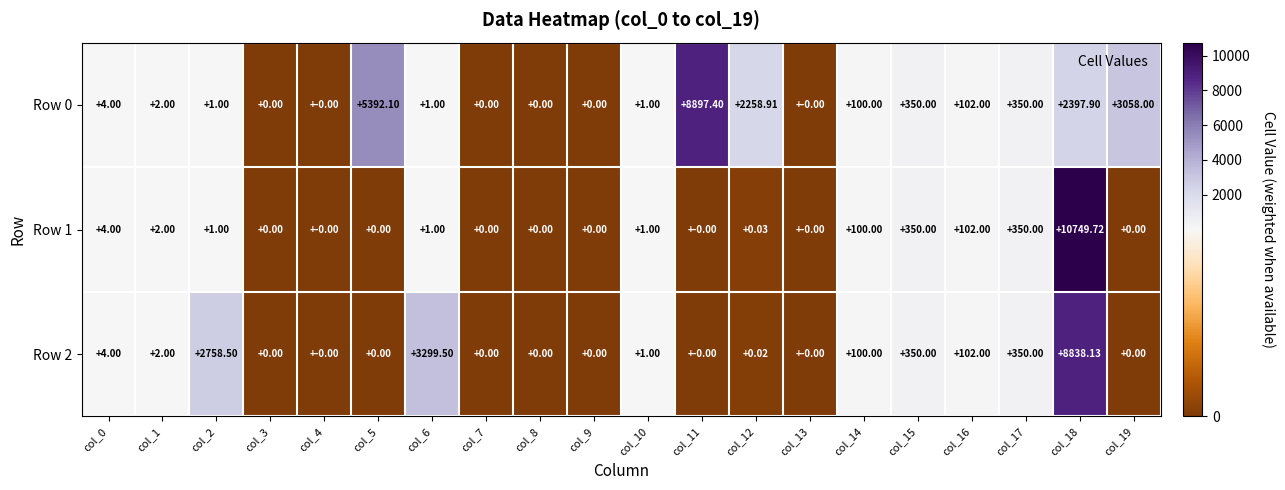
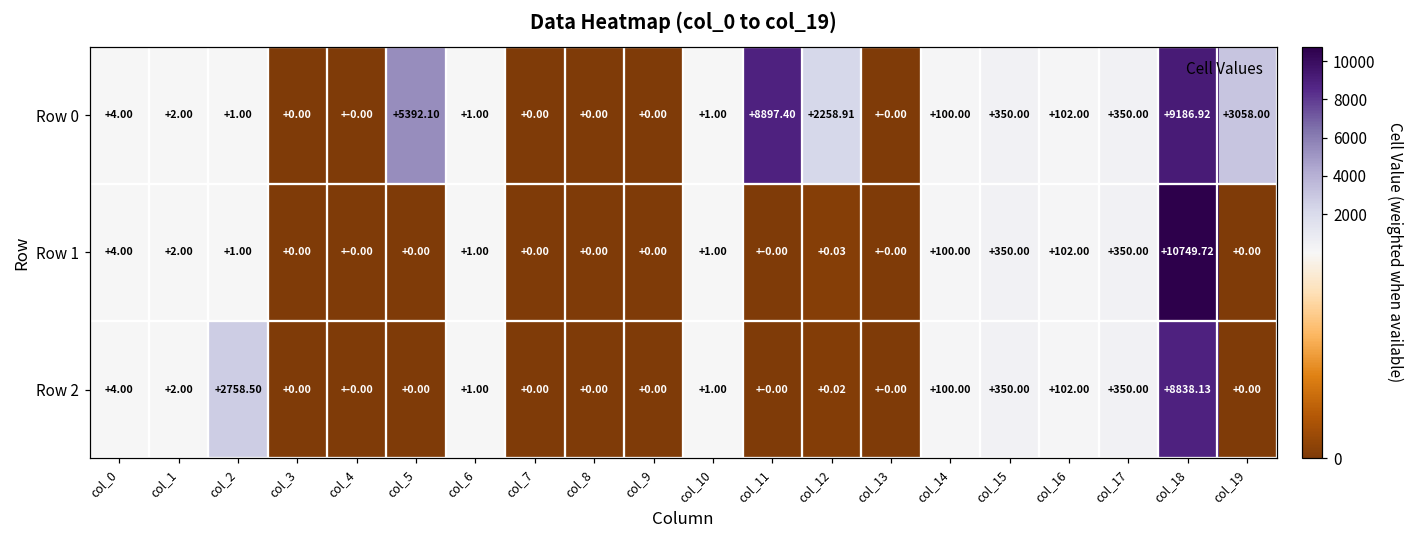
Row 0, col_18: +2397.90 -> +9186.92
Row 2, col_6: +3299.50 -> +1.00
